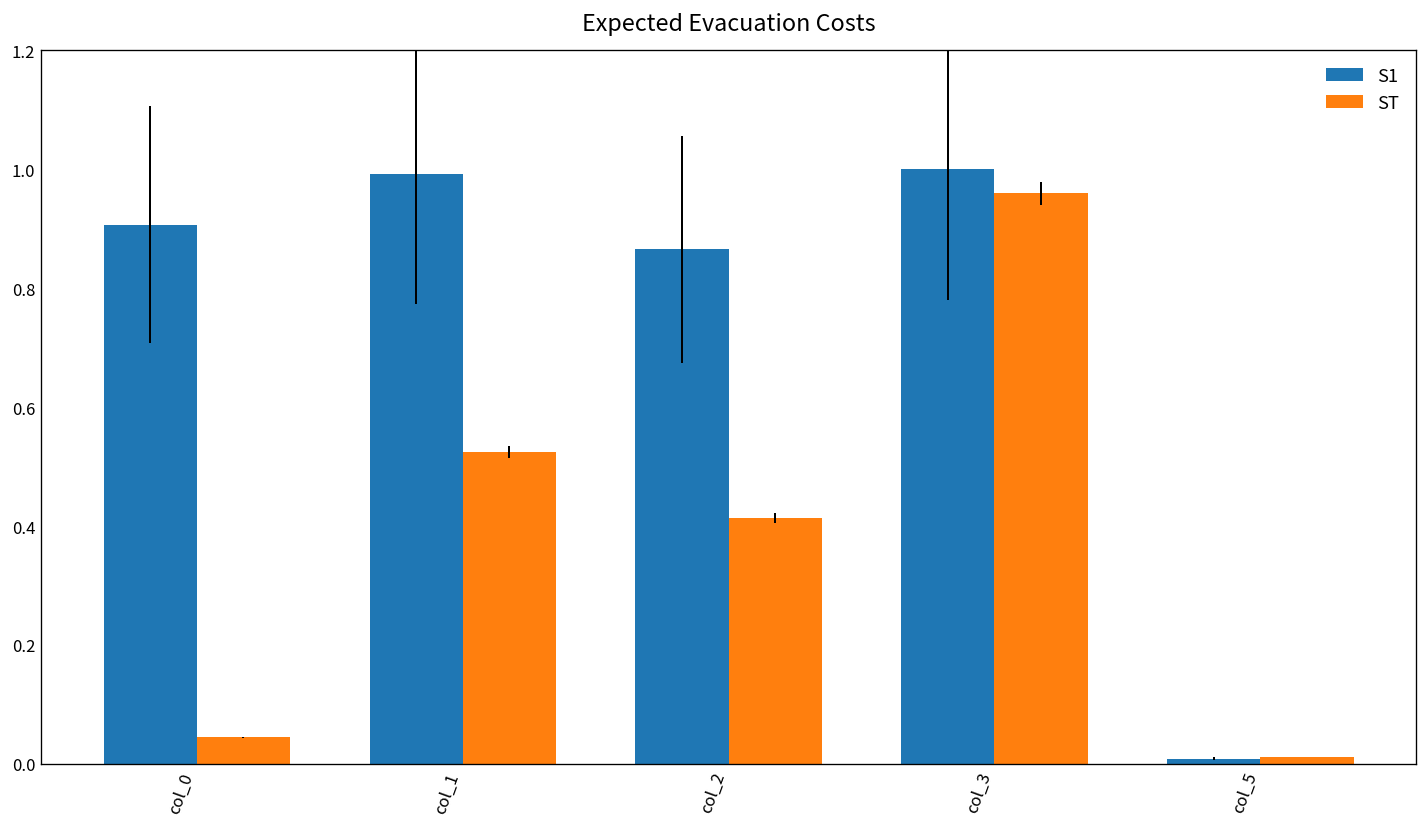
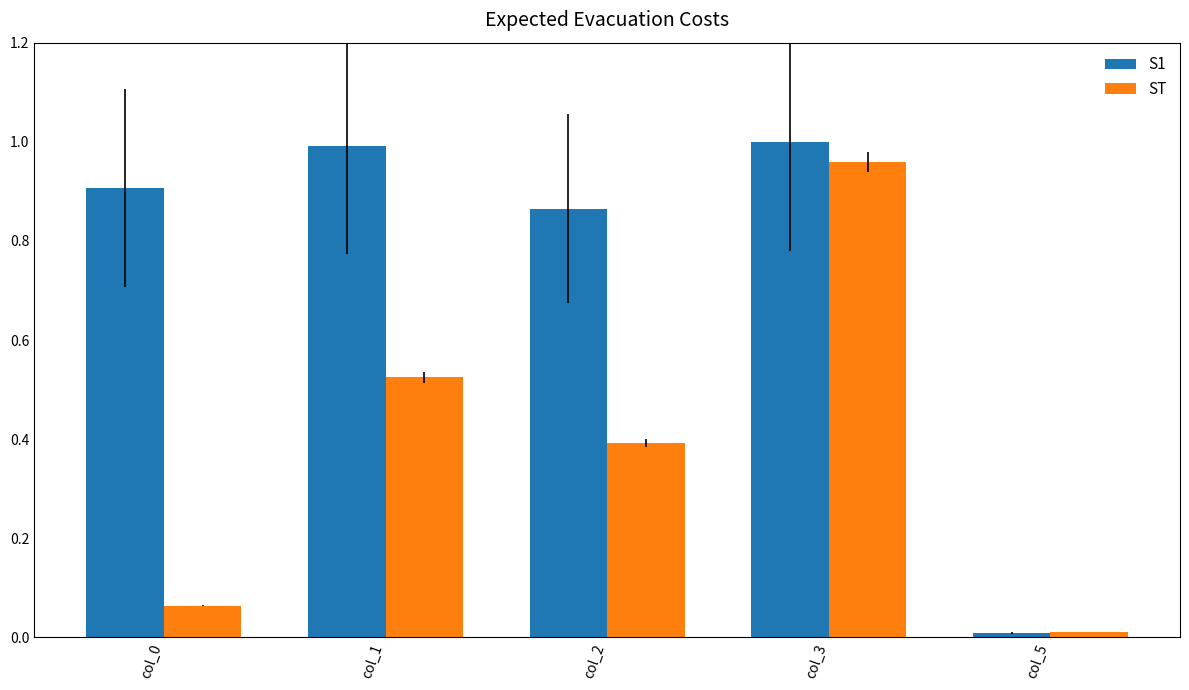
ST, col_0: 0.04 -> 0.06
ST, col_2: 0.41 -> 0.39
